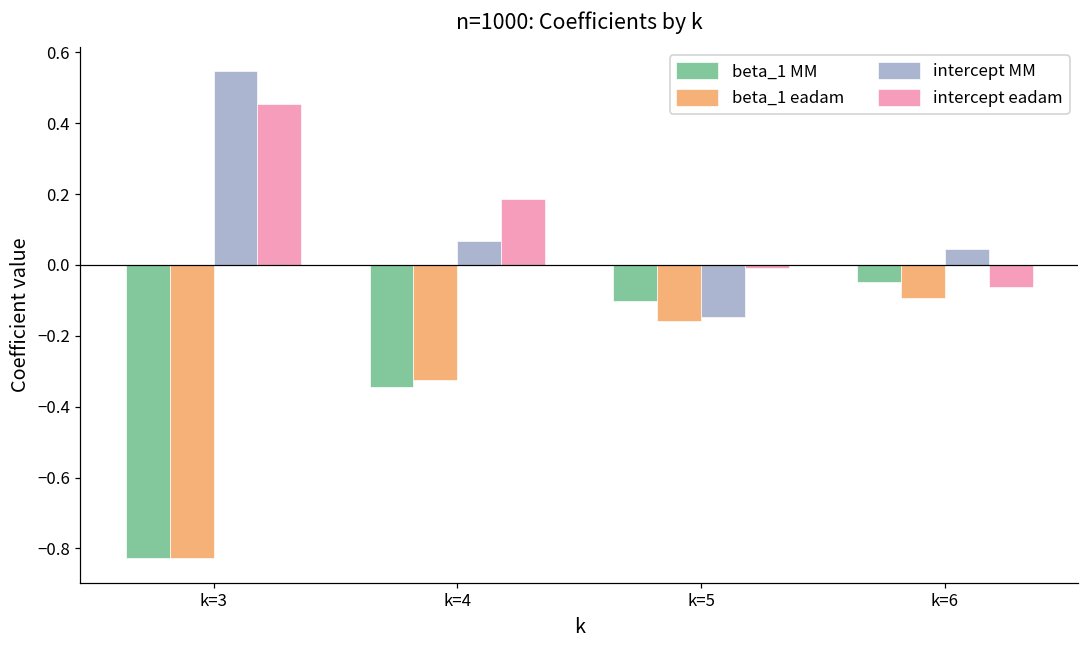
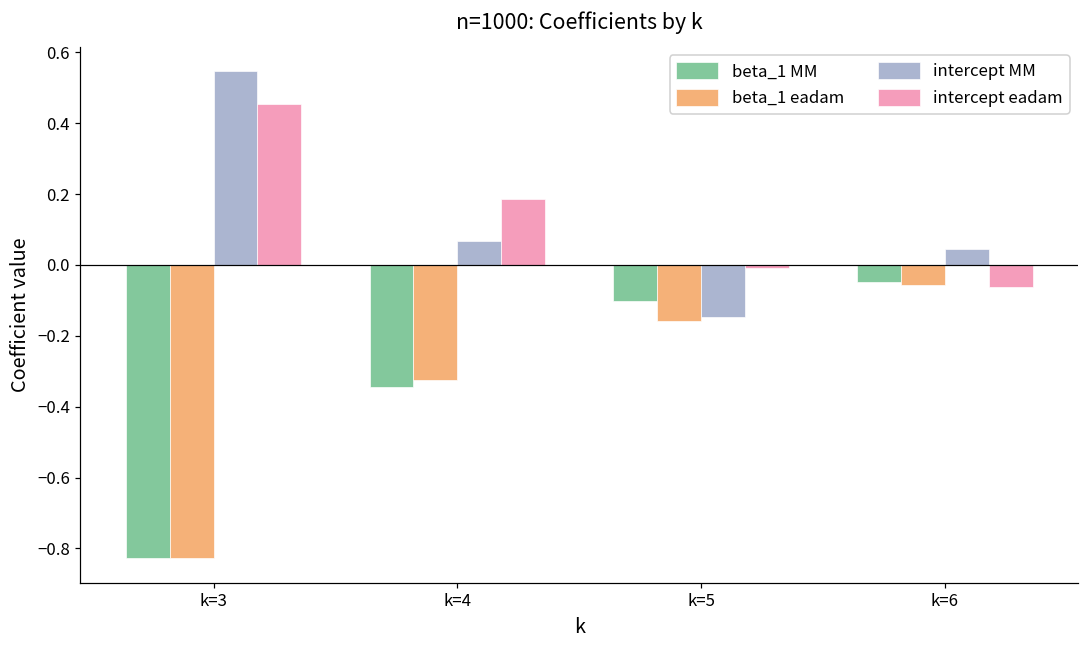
beta_1 eadam, k=6: -0.09 -> -0.06
